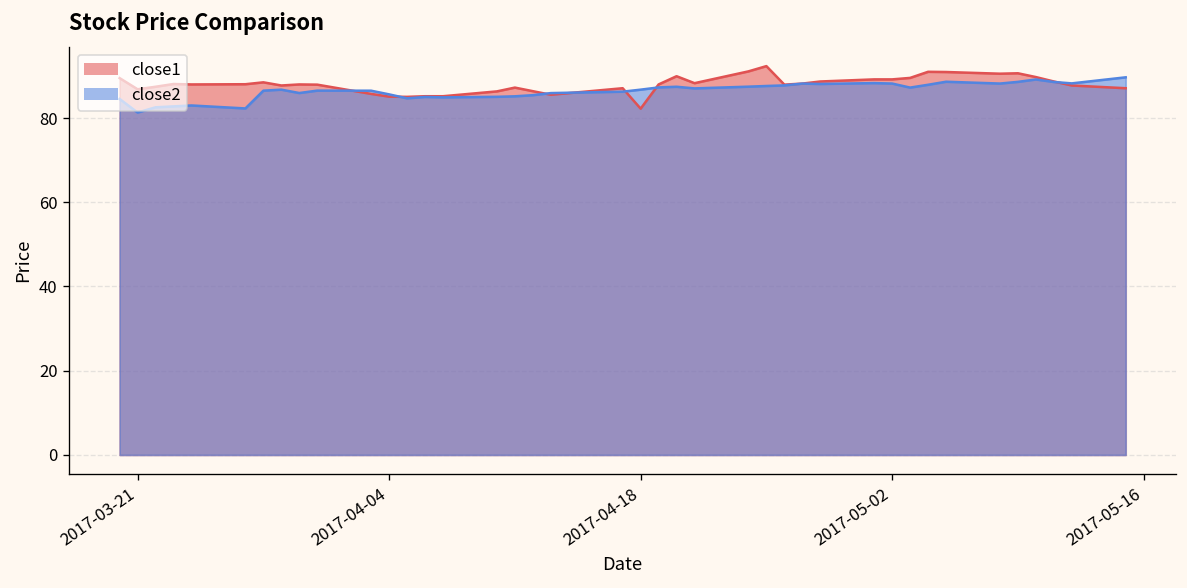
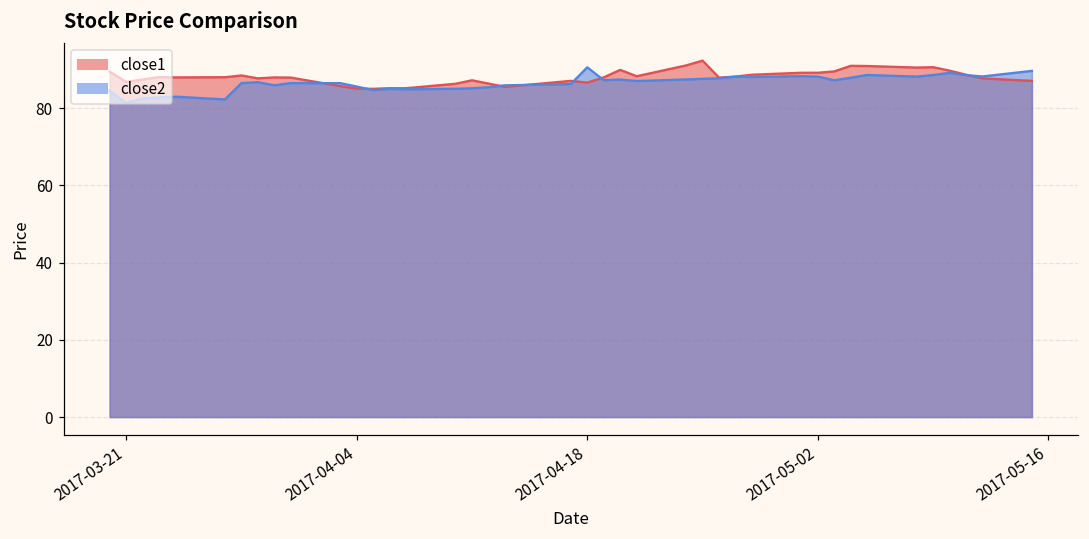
close1, 2017-04-18: 82 -> 87
close2, 2017-04-18: 87 -> 91
